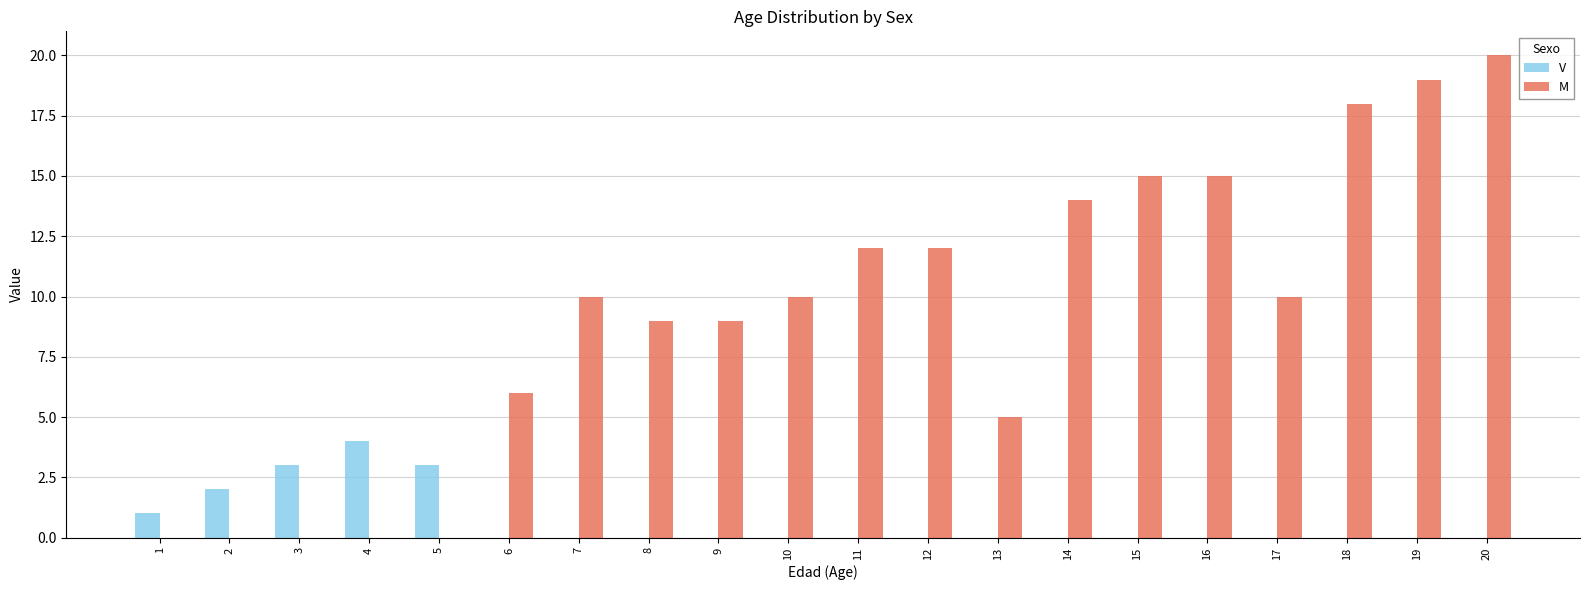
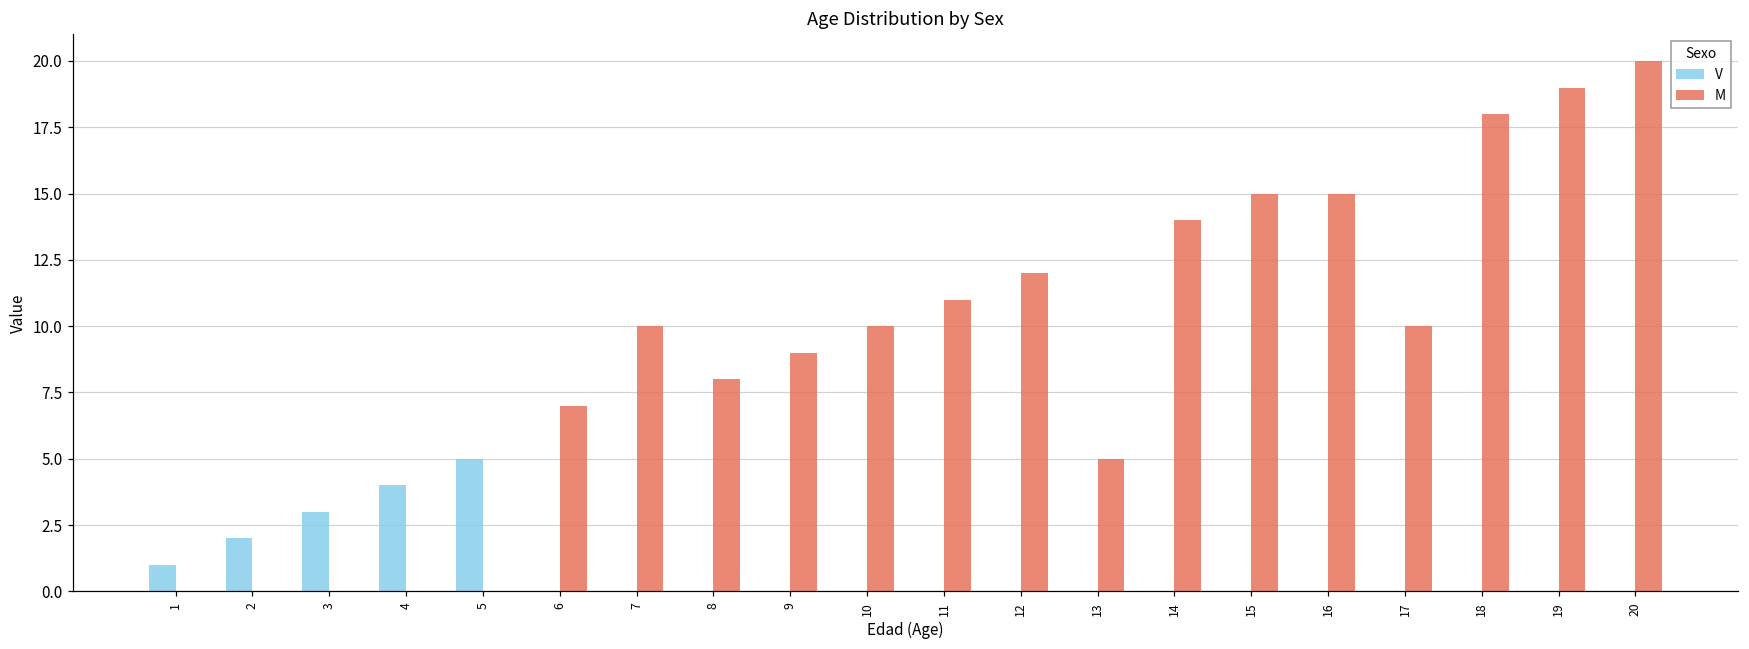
V, 5: 3 -> 5
M, 6: 6 -> 7
M, 8: 9 -> 8
M, 11: 12 -> 11
